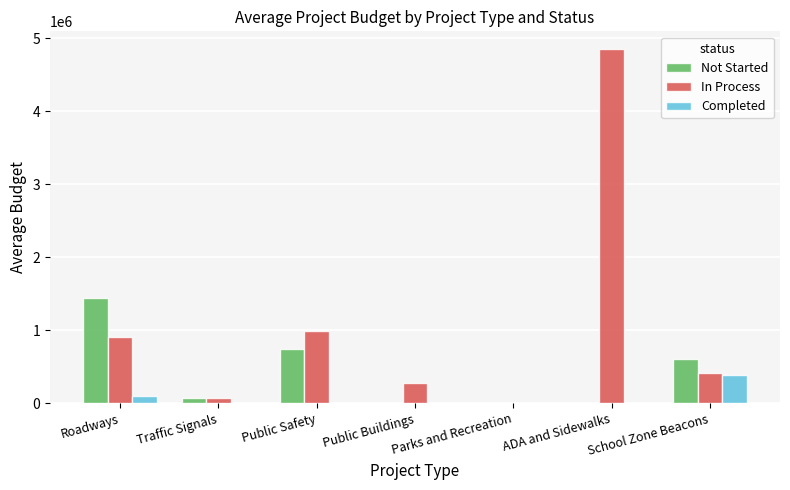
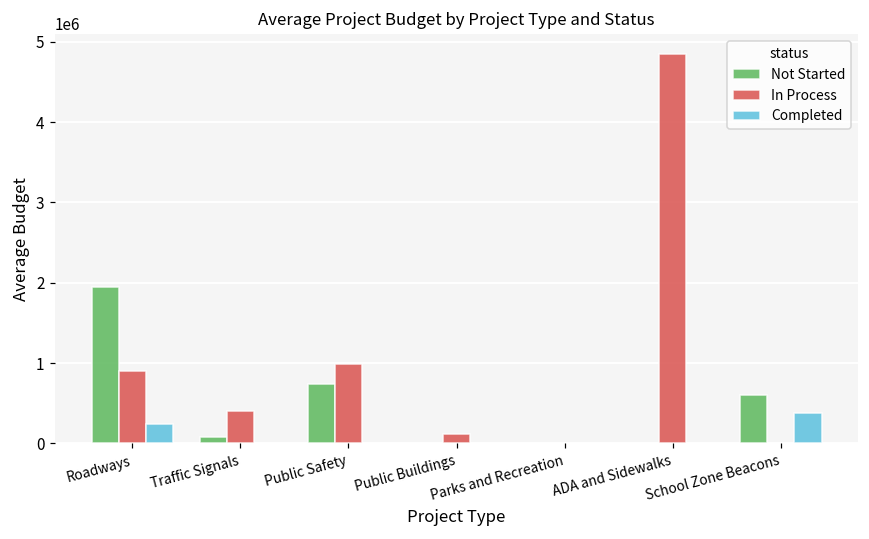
Not Started, Roadways: 1400000 -> 1900000
Completed, Roadways: 100000 -> 200000
In Process, Traffic Signals: 100000 -> 400000
In Process, Public Buildings: 300000 -> 100000
In Process, School Zone Beacons: 400000 -> 0
